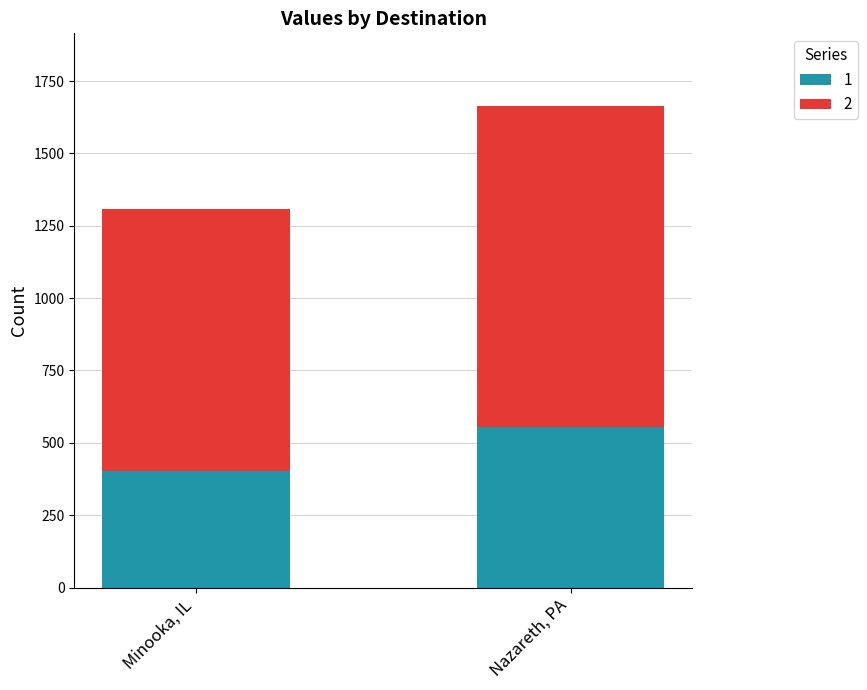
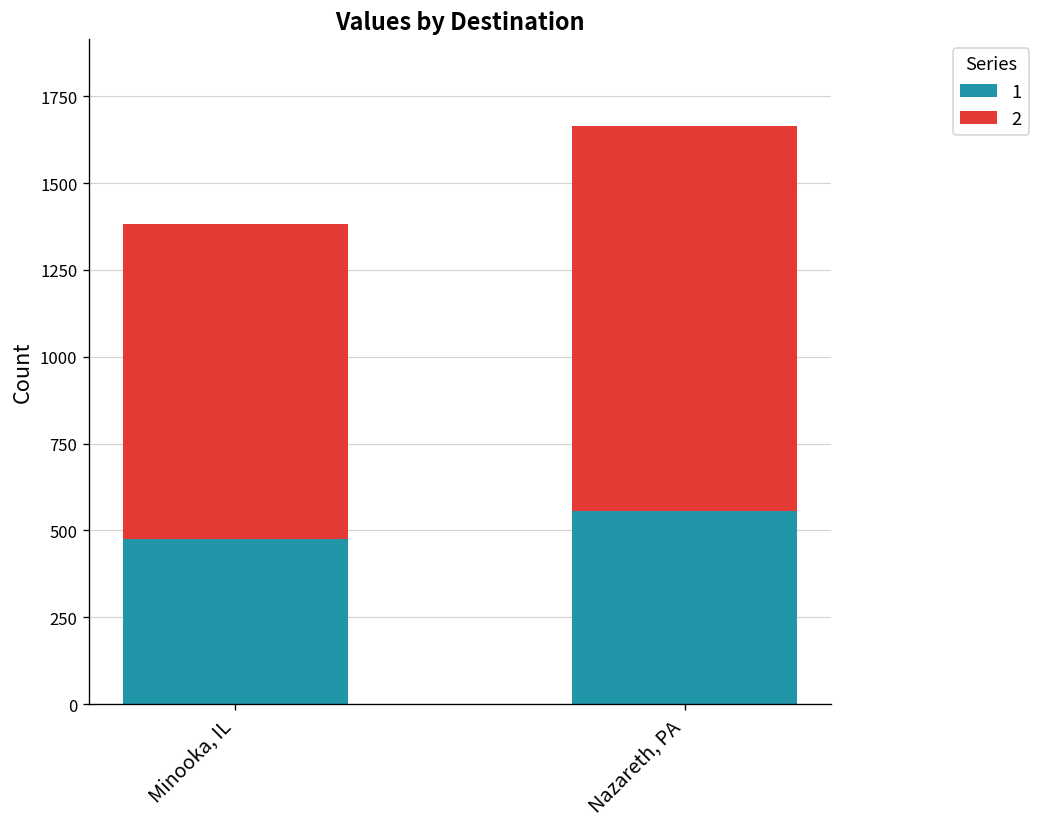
1, Minooka, IL: 400 -> 480
